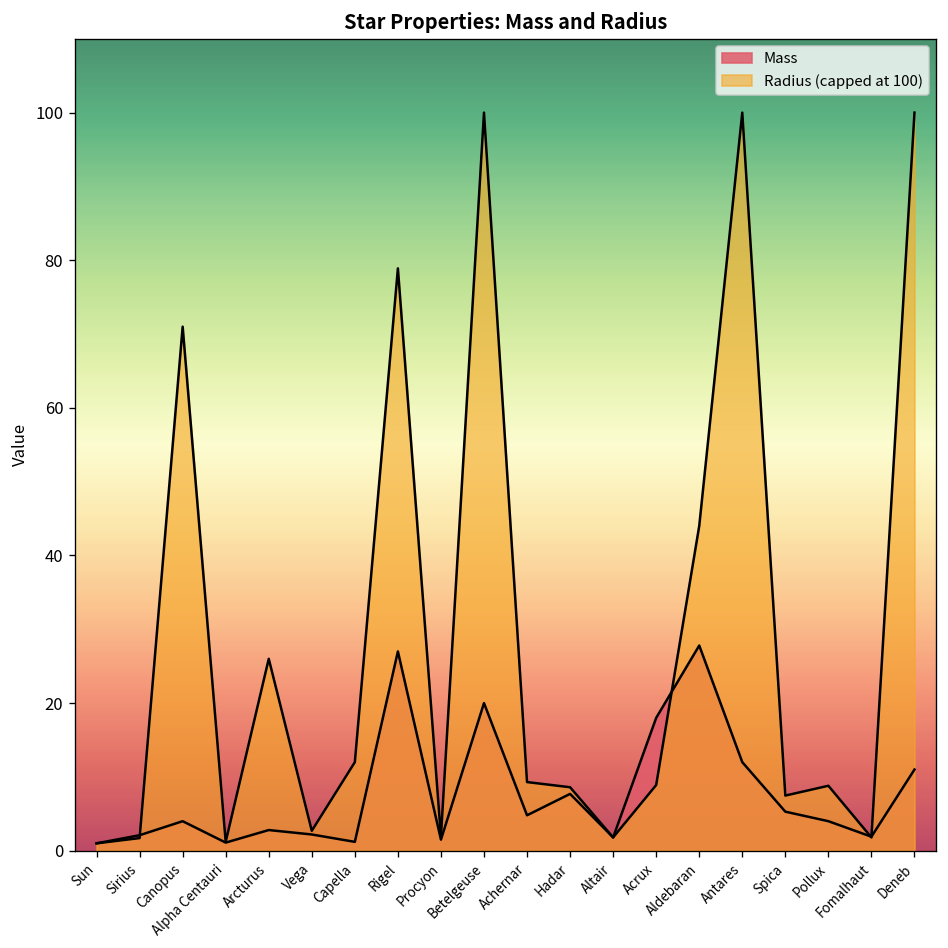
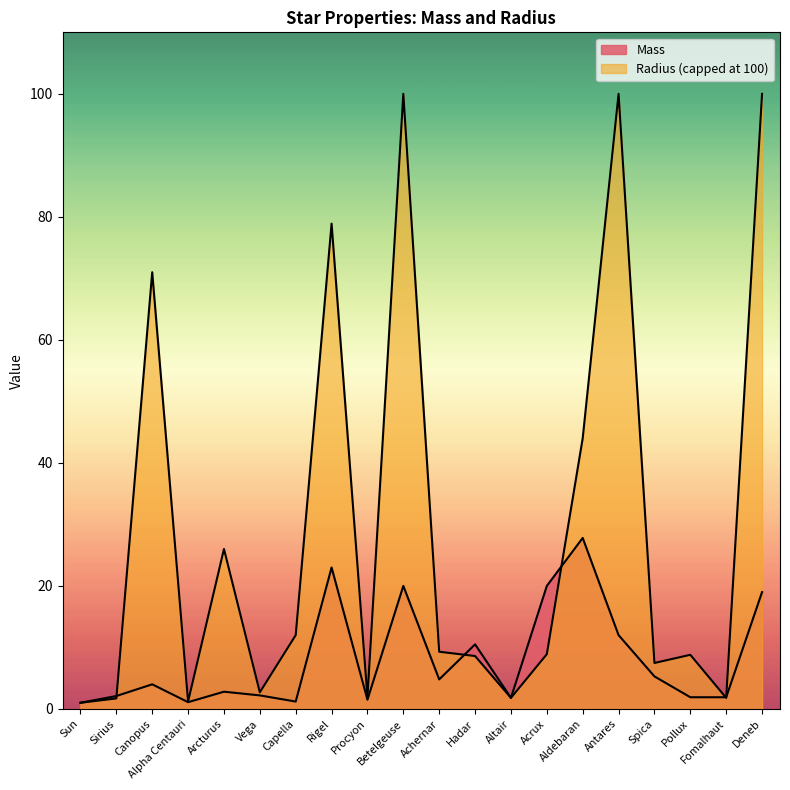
Mass, Rigel: 27 -> 23
Mass, Hadar: 8 -> 11
Mass, Acrux: 18 -> 20
Mass, Pollux: 4 -> 2
Mass, Deneb: 11 -> 19
